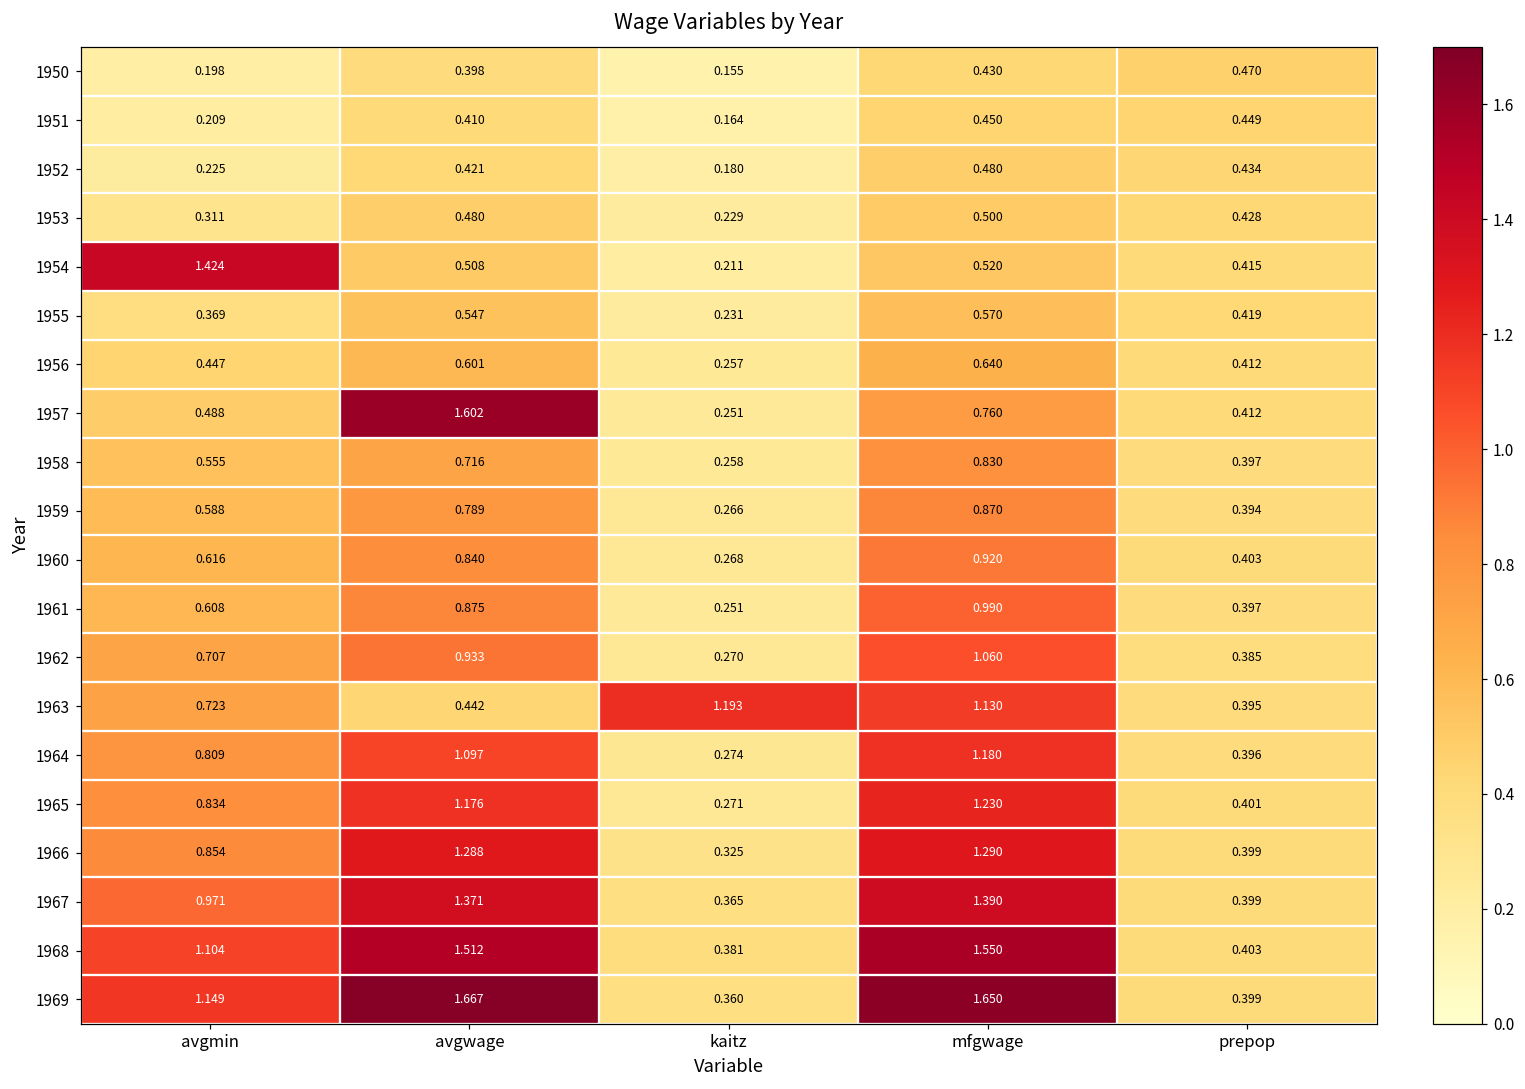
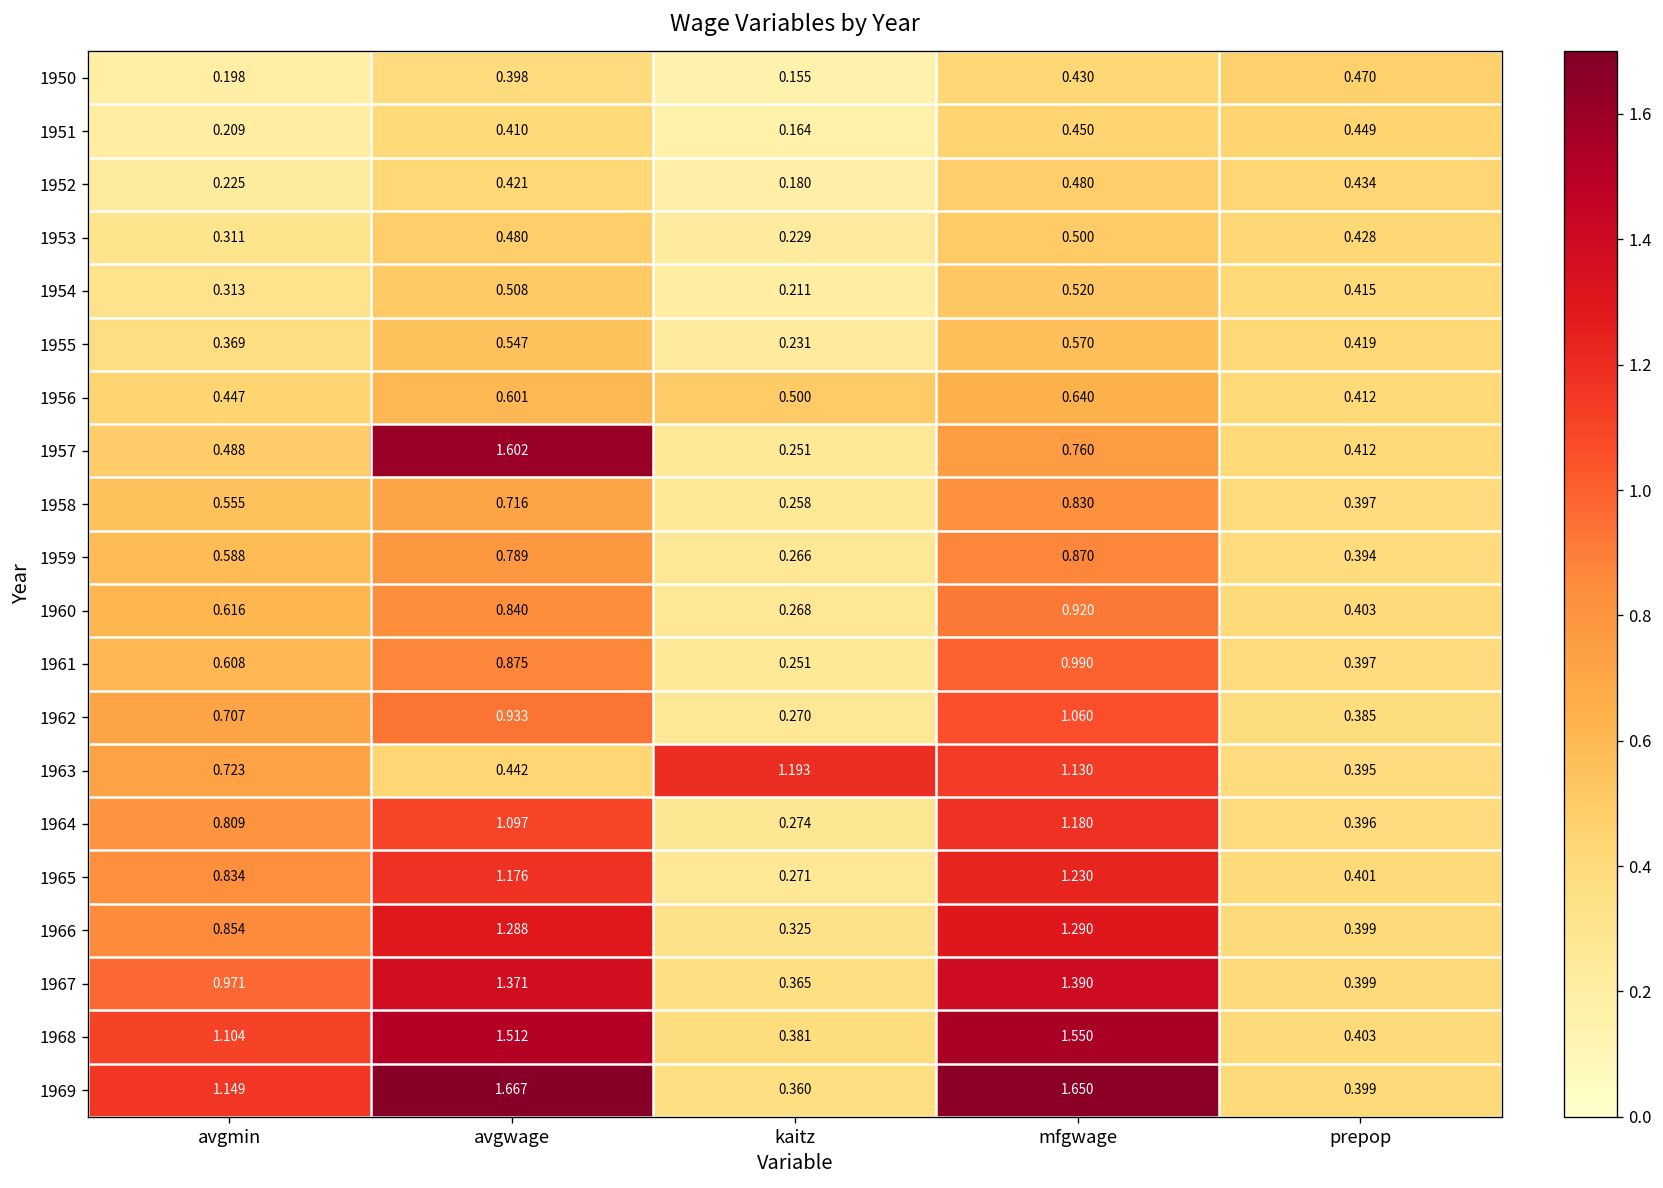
1954, avgmin: 1.424 -> 0.313
1956, kaitz: 0.257 -> 0.500
